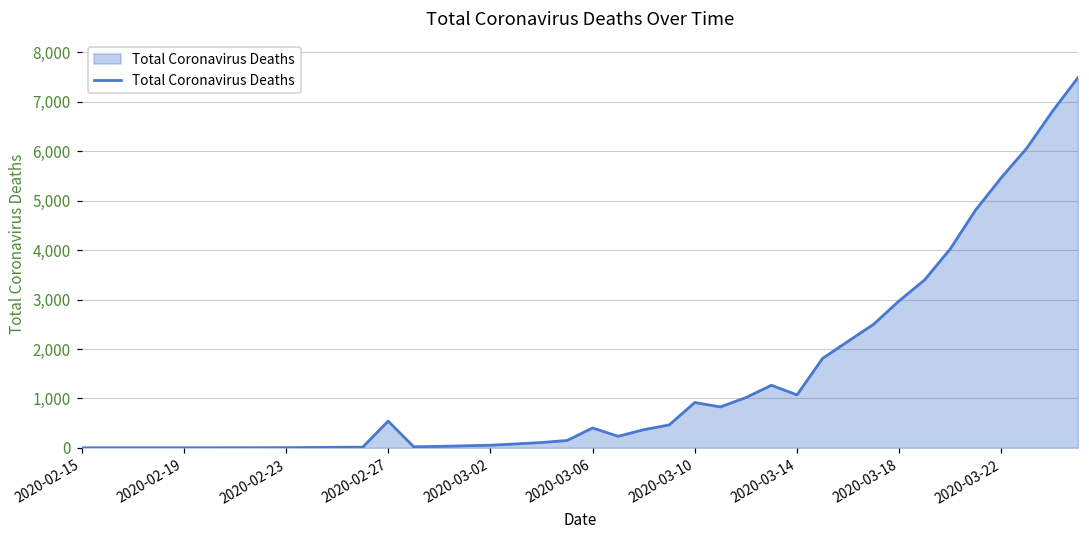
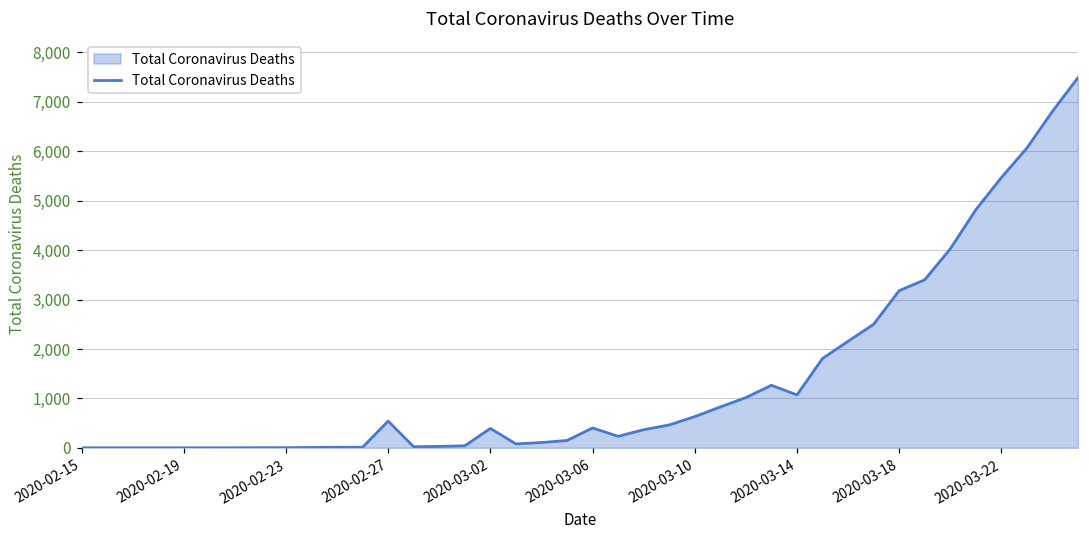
2020-03-02: 100 -> 400
2020-03-10: 900 -> 600
2020-03-18: 3,000 -> 3,200
